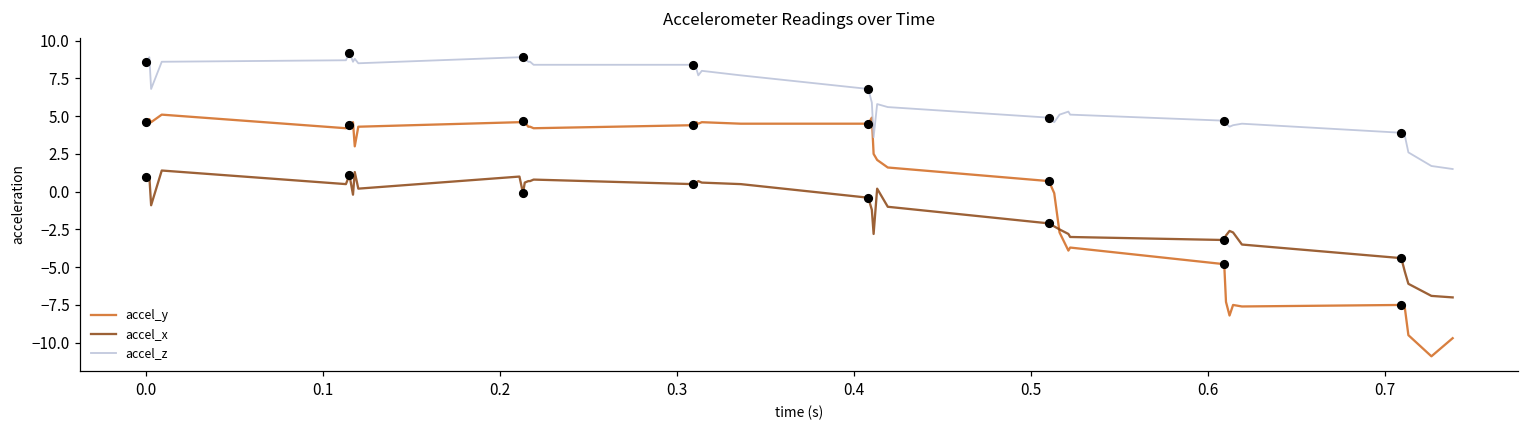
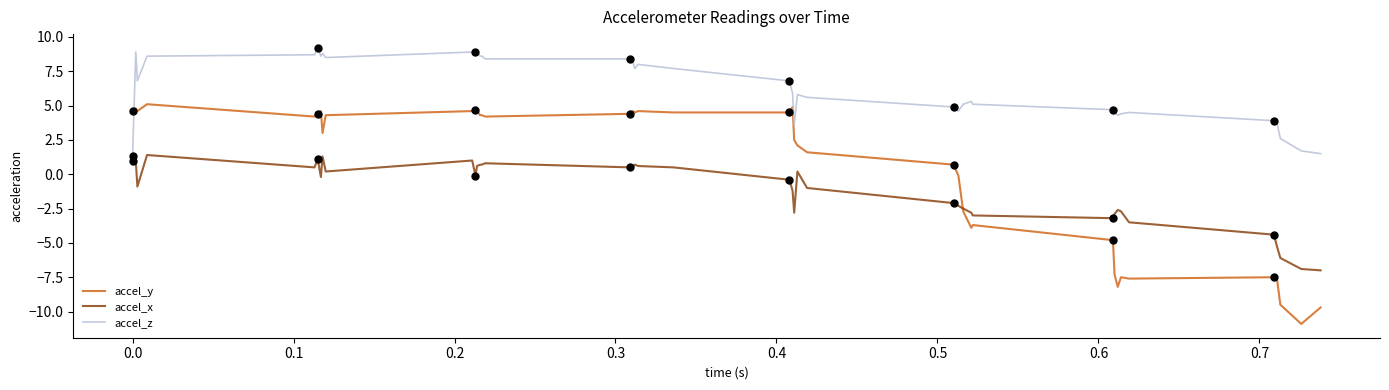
accel_z, 0.0: 8.6 -> 1.3
